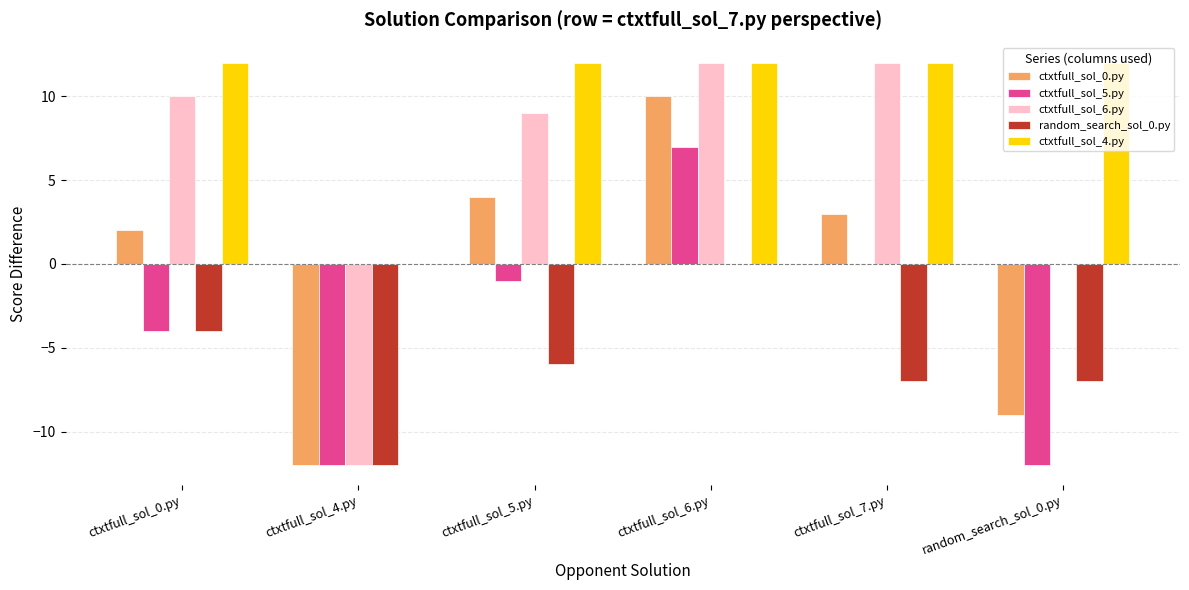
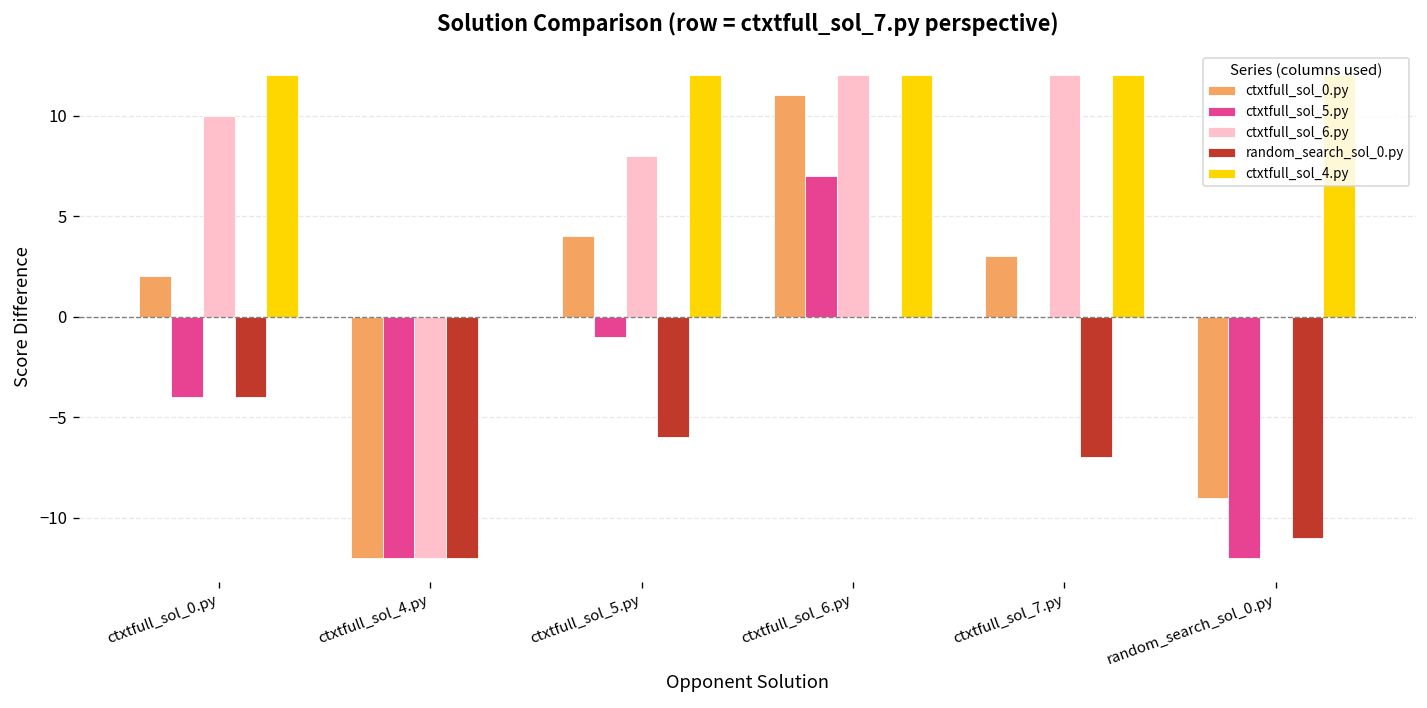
ctxtfull_sol_6.py, ctxtfull_sol_5.py: 9 -> 8
ctxtfull_sol_0.py, ctxtfull_sol_6.py: 10 -> 11
random_search_sol_0.py, random_search_sol_0.py: -7 -> -11
